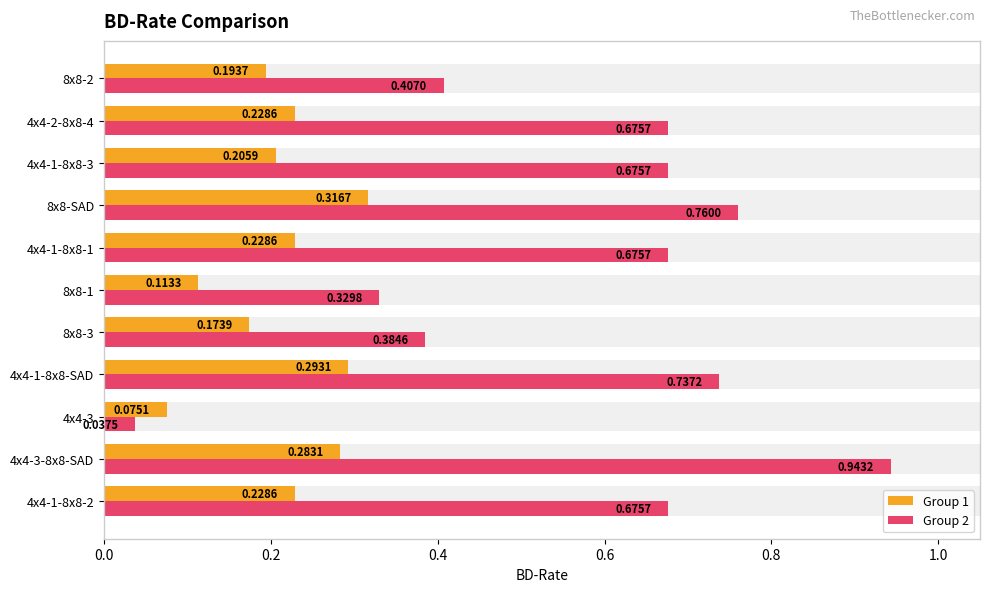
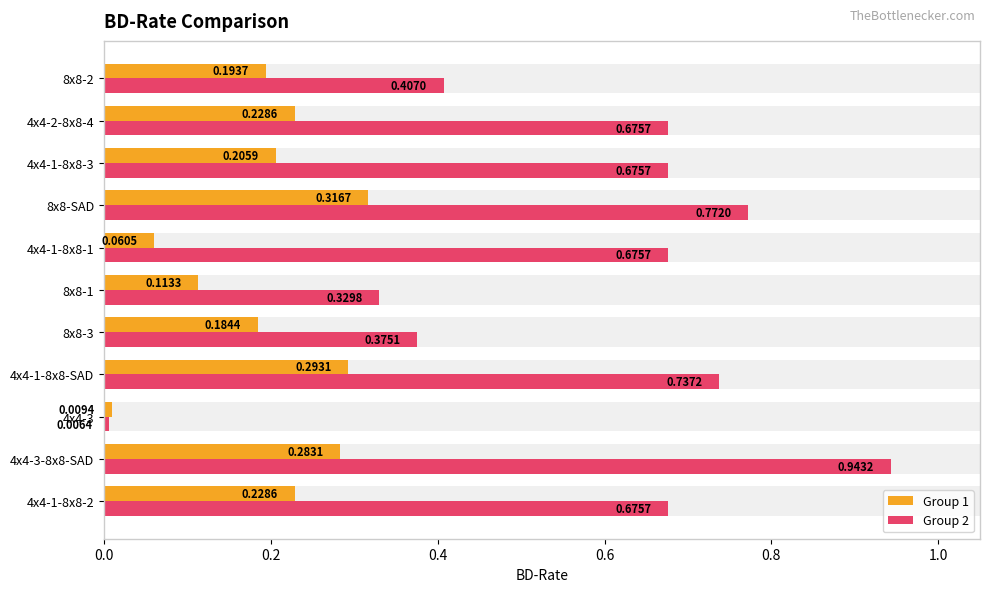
Group 2, 8x8-SAD: 0.7600 -> 0.7720
Group 1, 4x4-1-8x8-1: 0.2286 -> 0.0605
Group 1, 8x8-3: 0.1739 -> 0.1844
Group 2, 8x8-3: 0.3846 -> 0.3751
Group 1, 4x4-3: 0.0751 -> 0.0094
Group 2, 4x4-3: 0.0375 -> 0.0064
